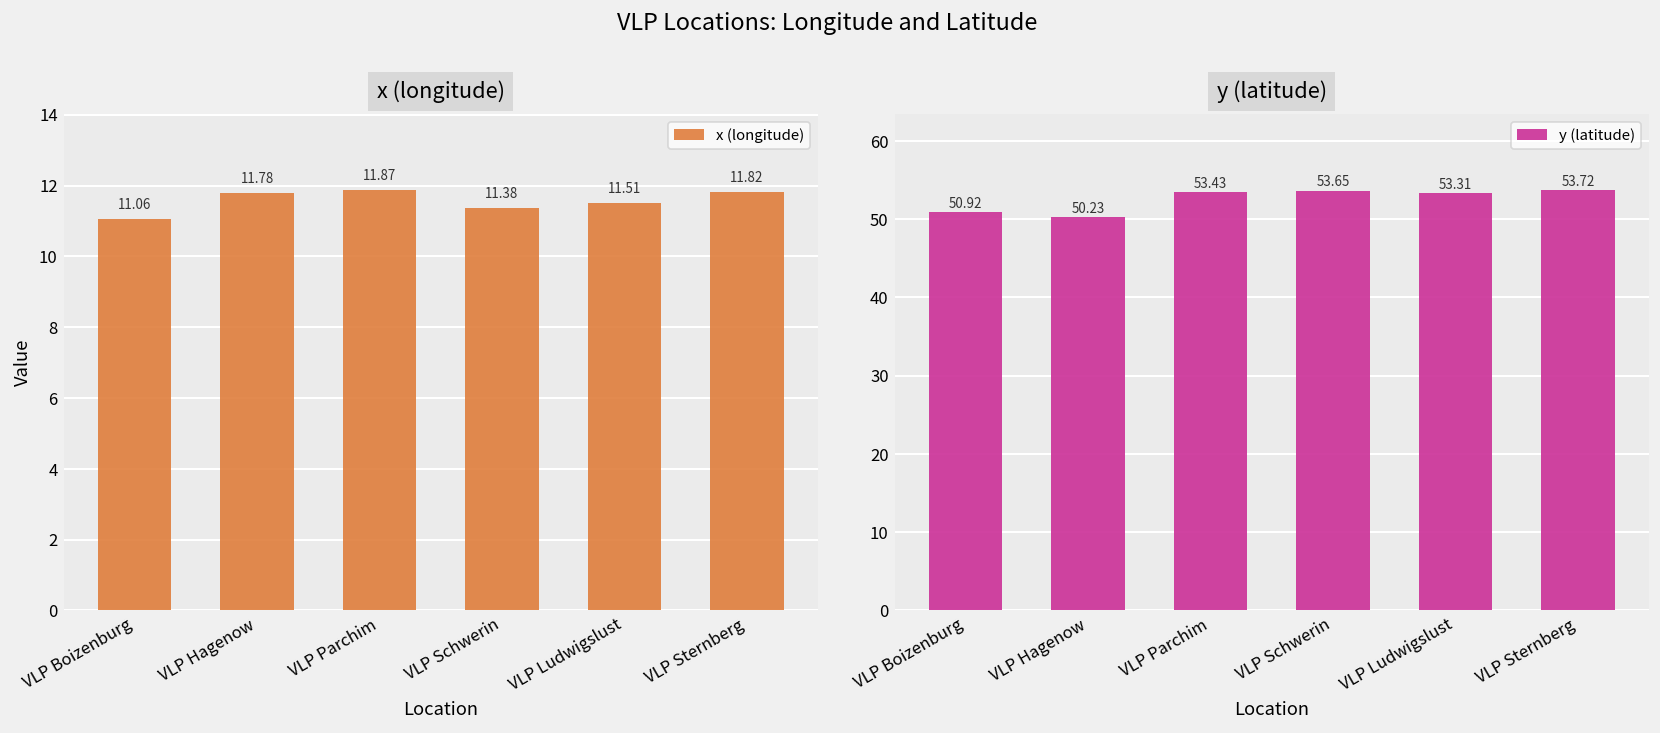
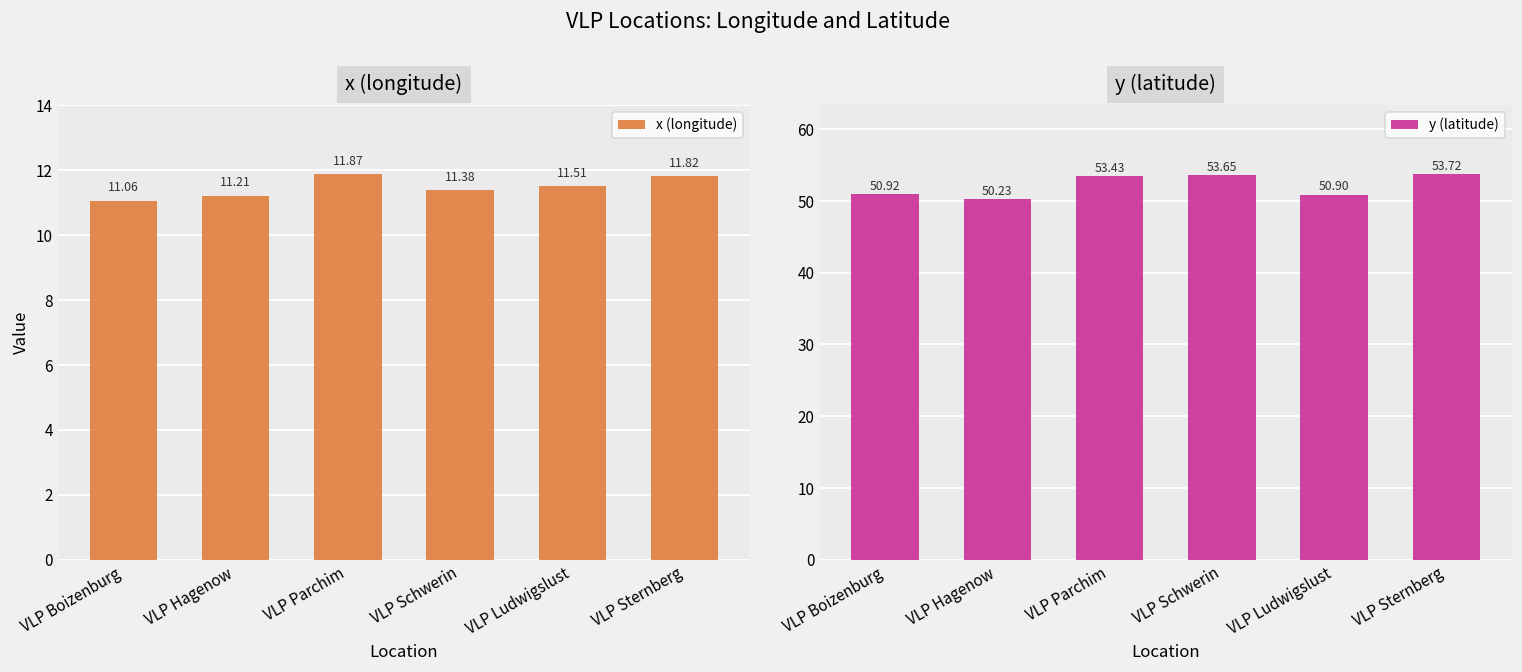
x (longitude), VLP Hagenow: 11.78 -> 11.21
y (latitude), VLP Ludwigslust: 53.31 -> 50.90
